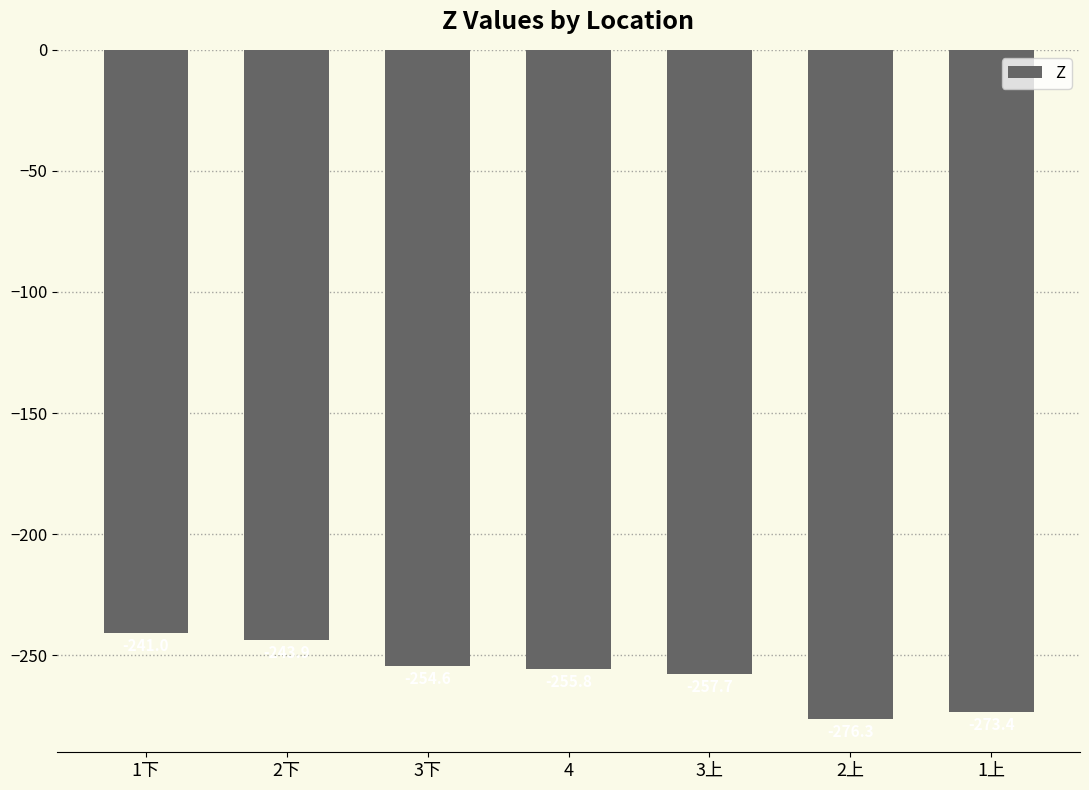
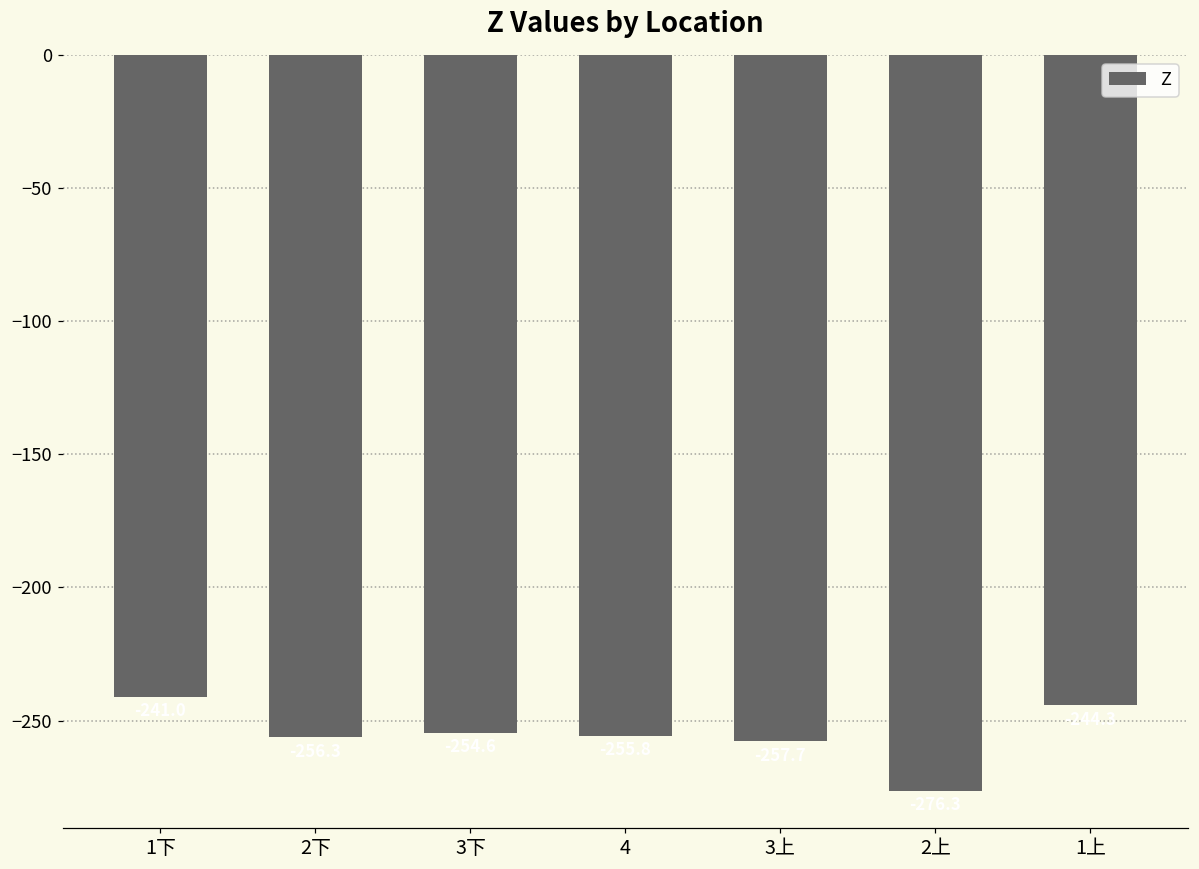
2下: -244 -> -256
1上: -273 -> -244
